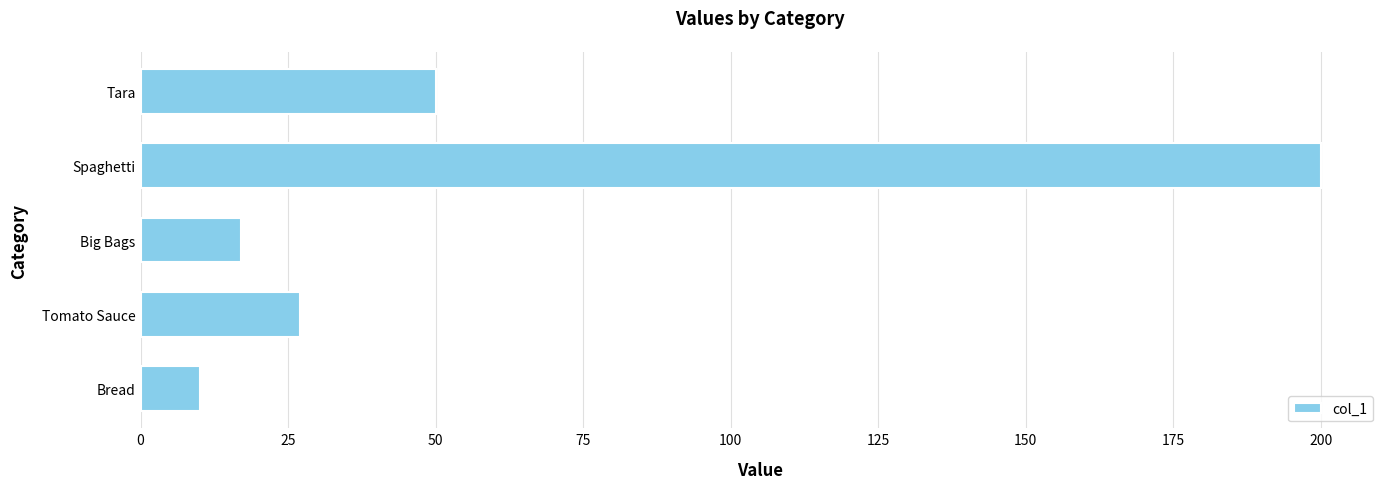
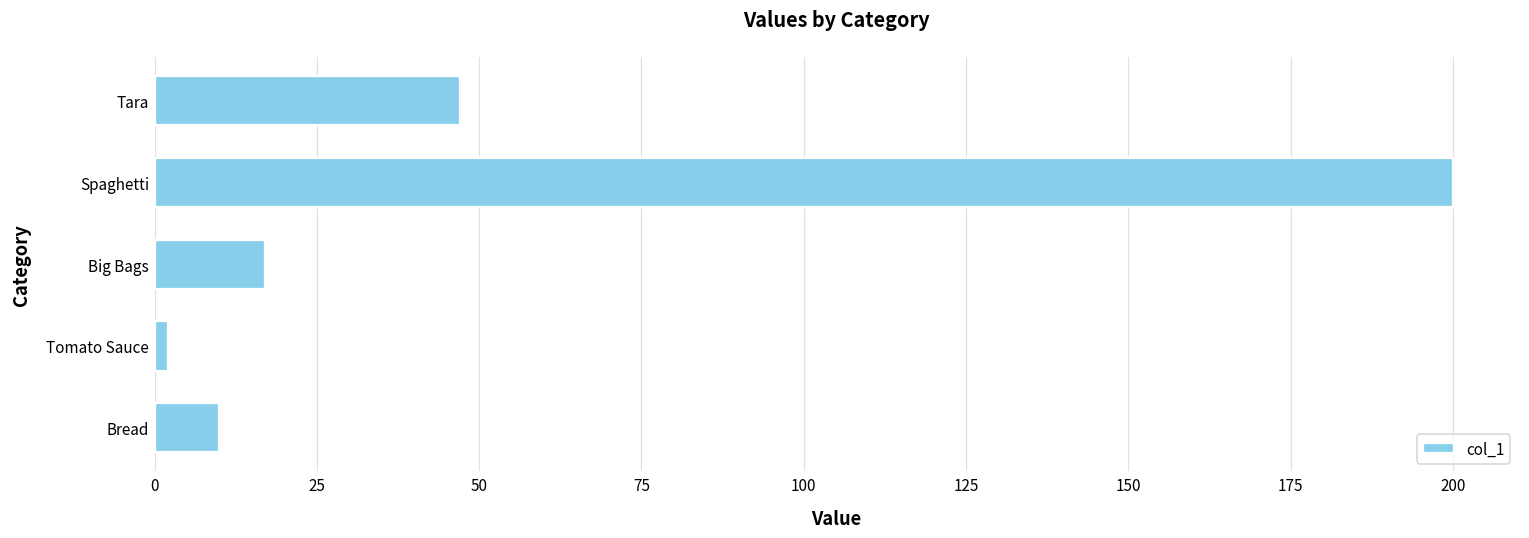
Tara: 50 -> 47
Tomato Sauce: 27 -> 2
